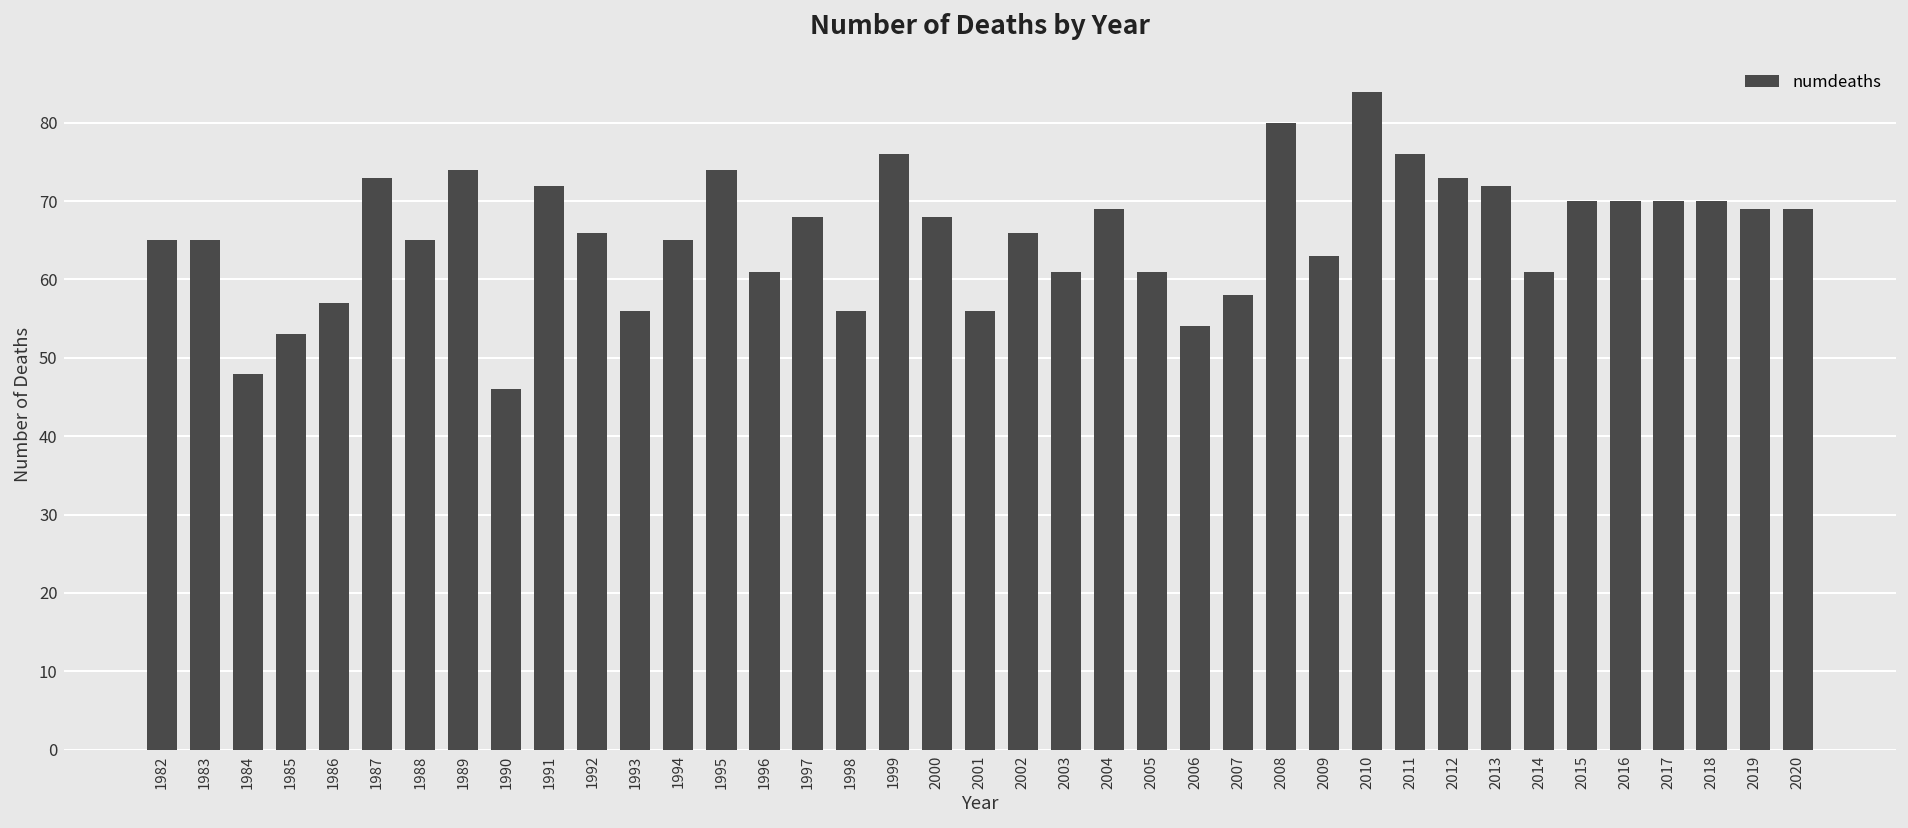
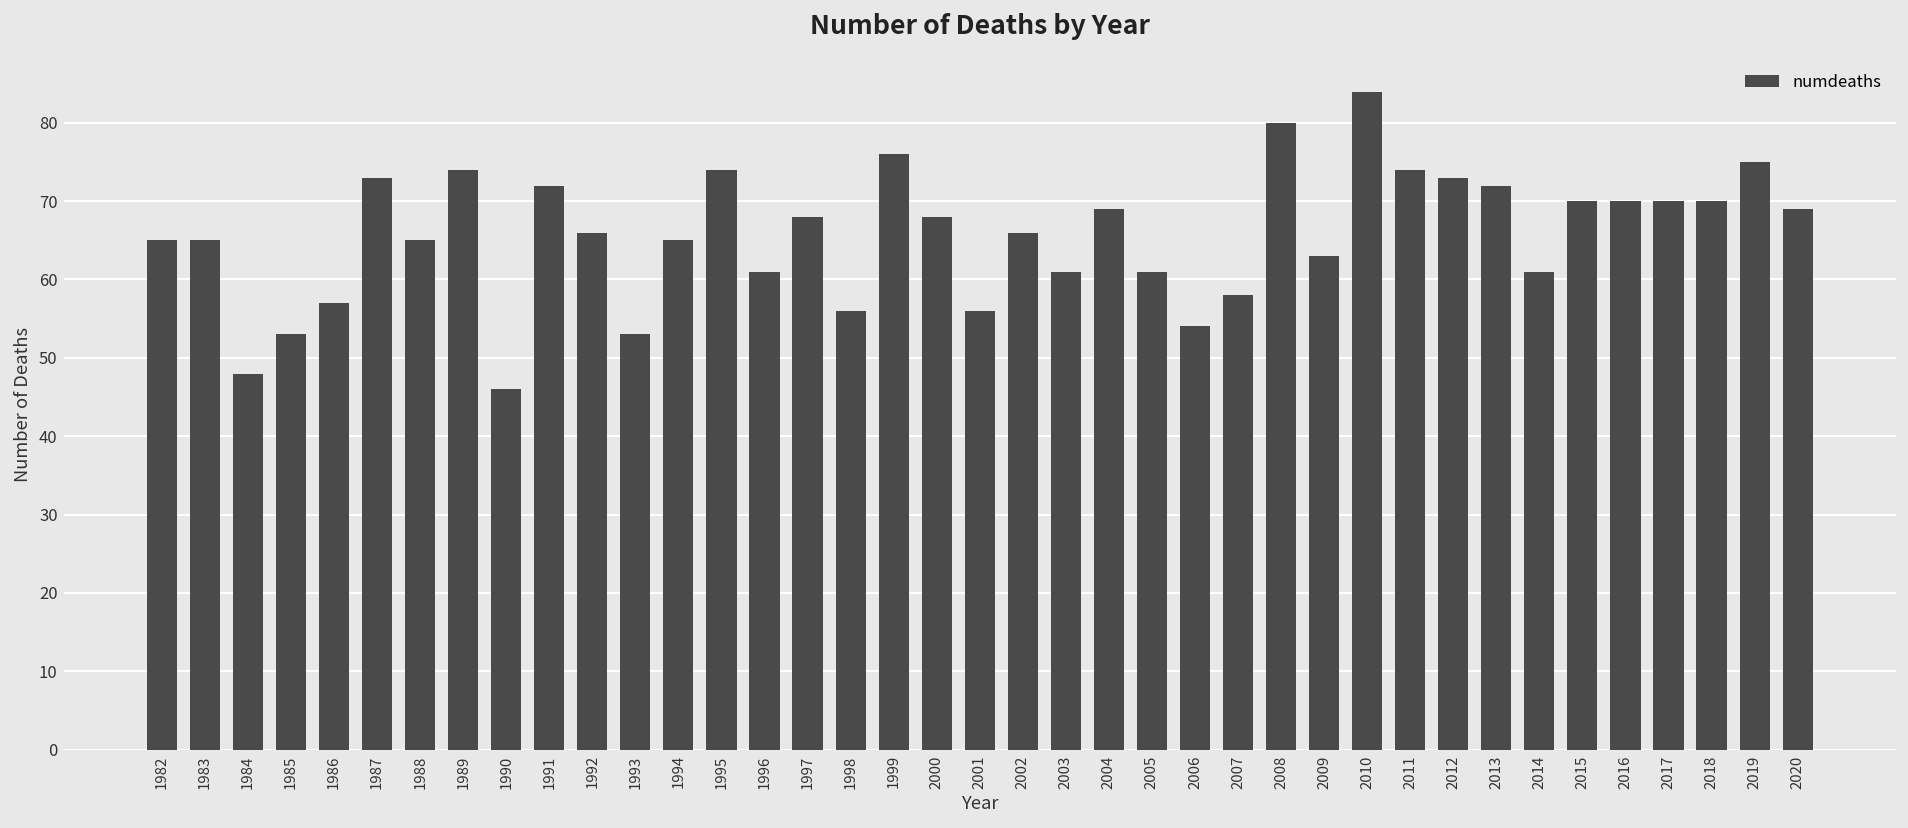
1993: 56 -> 53
2011: 76 -> 74
2019: 69 -> 75
